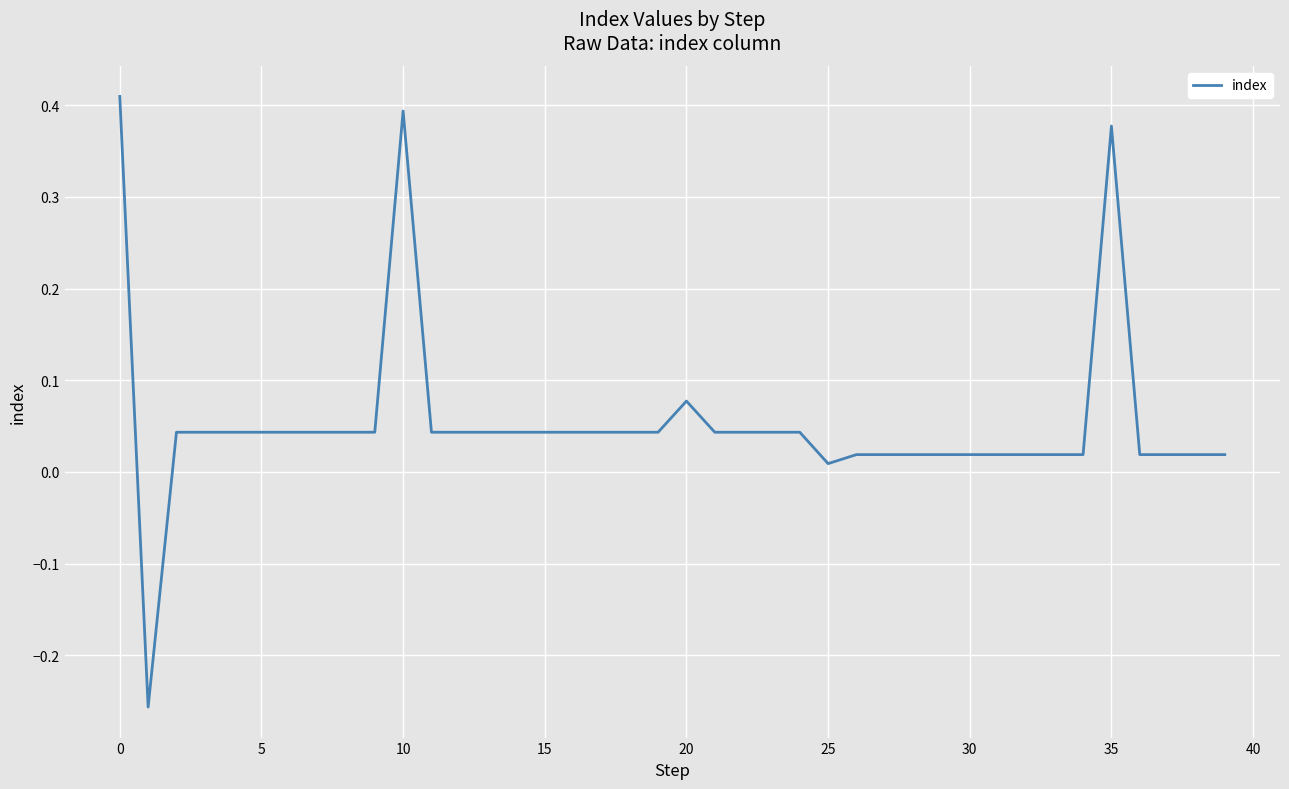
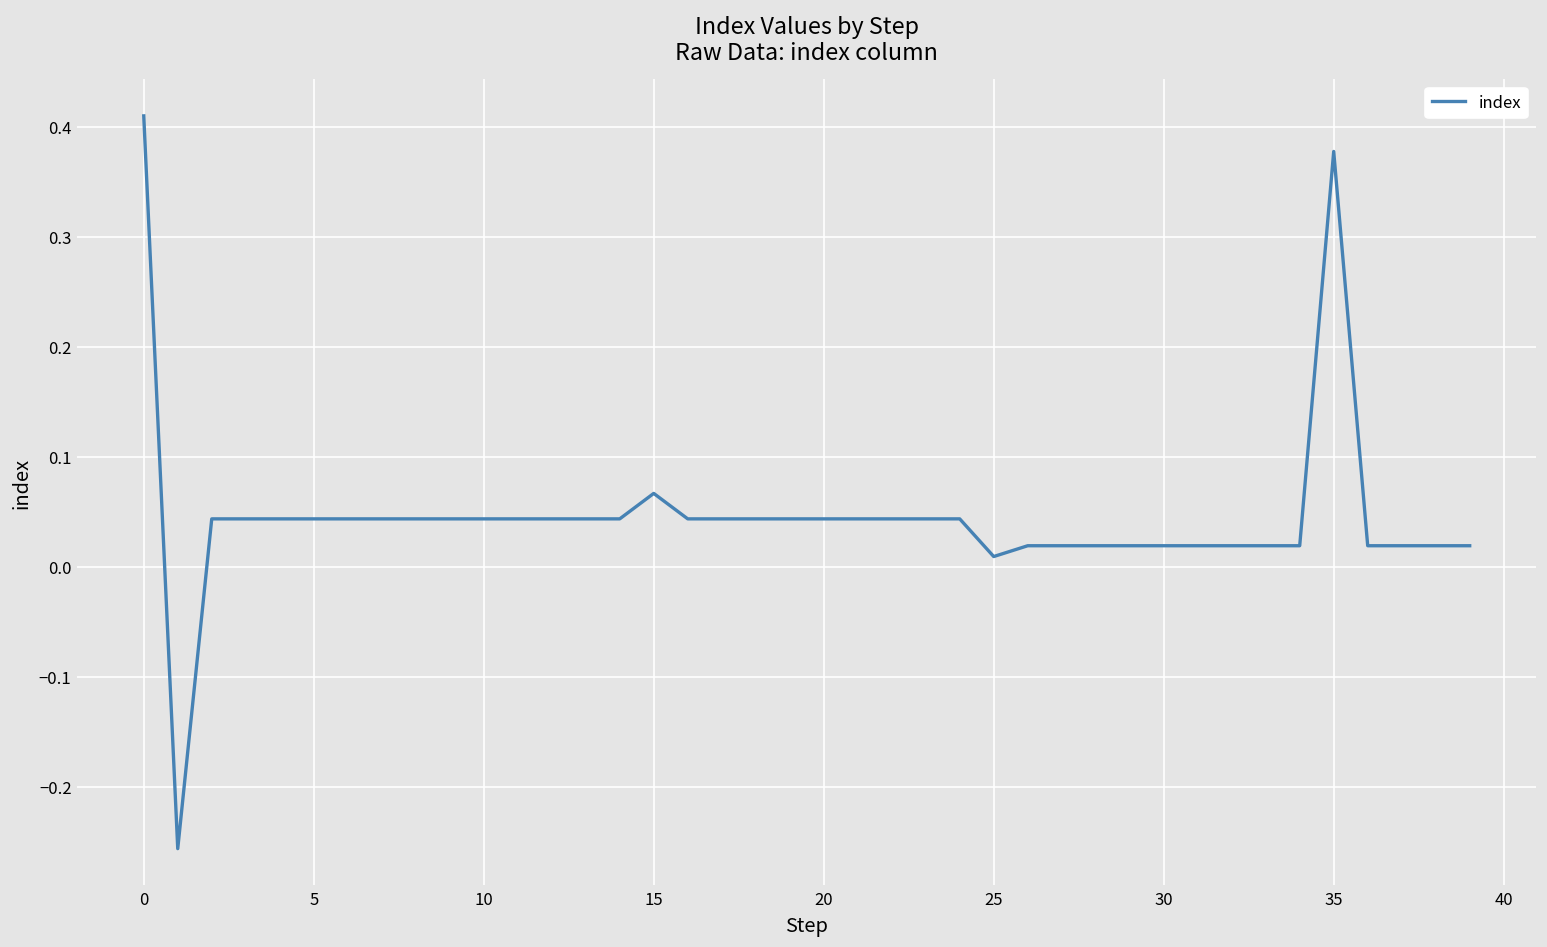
10: 0.39 -> 0.04
15: 0.04 -> 0.07
20: 0.08 -> 0.04
